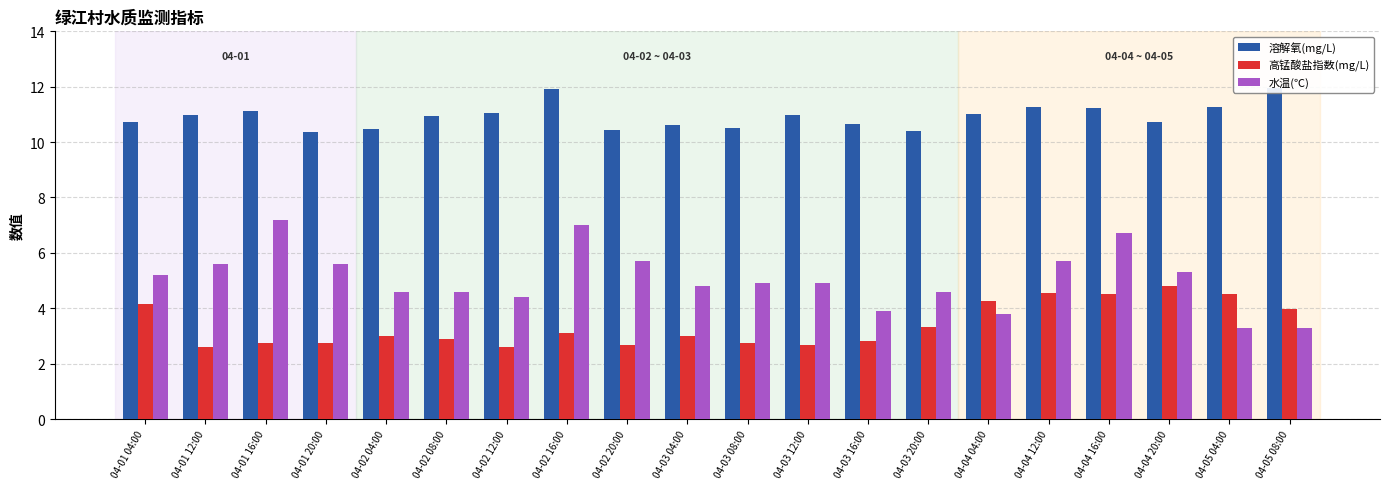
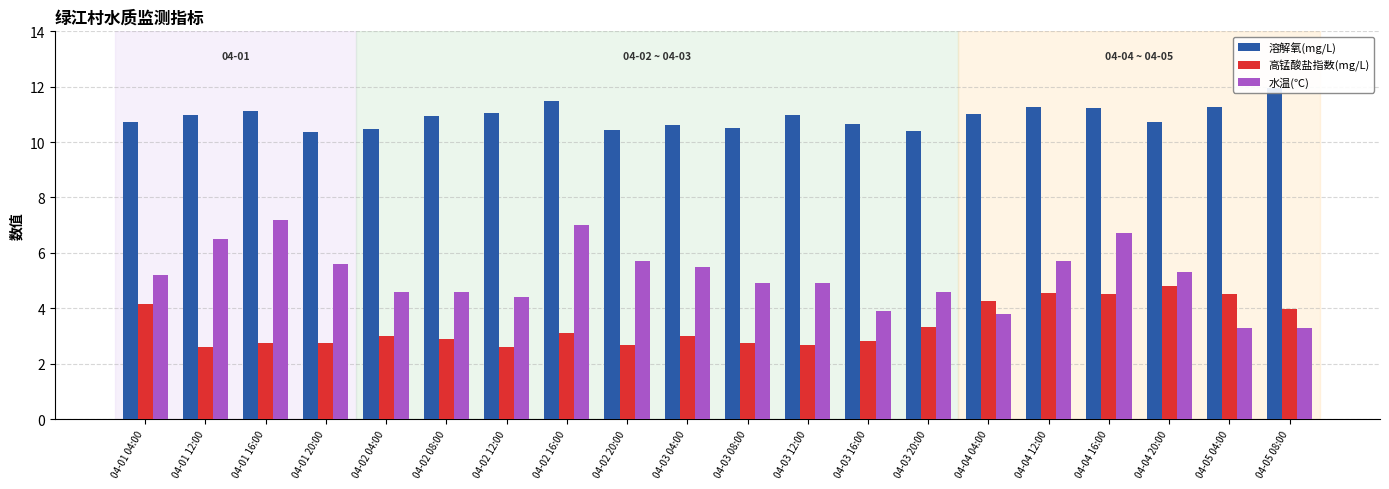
水温(℃), 04-01 12:00: 5.6 -> 6.5
溶解氧(mg/L), 04-02 16:00: 11.9 -> 11.5
水温(℃), 04-03 04:00: 4.8 -> 5.5
